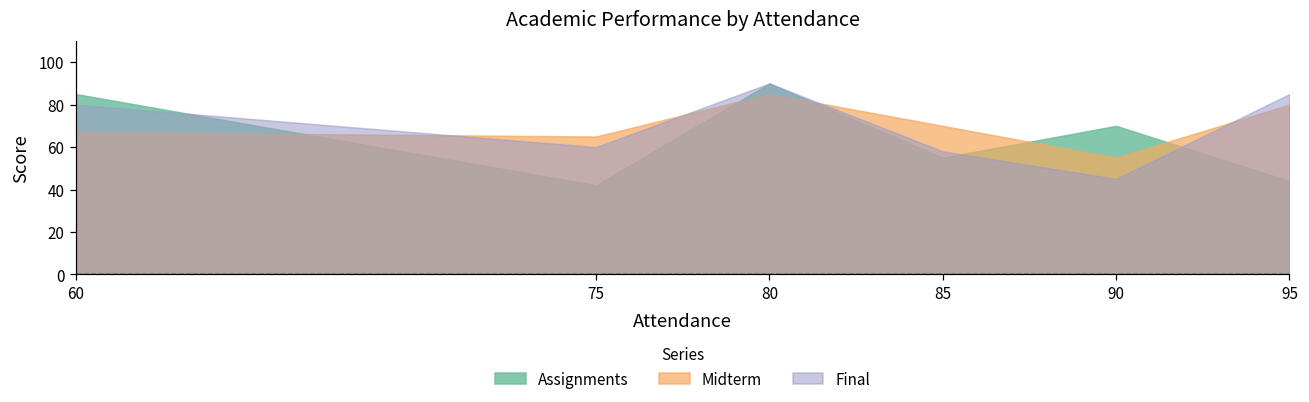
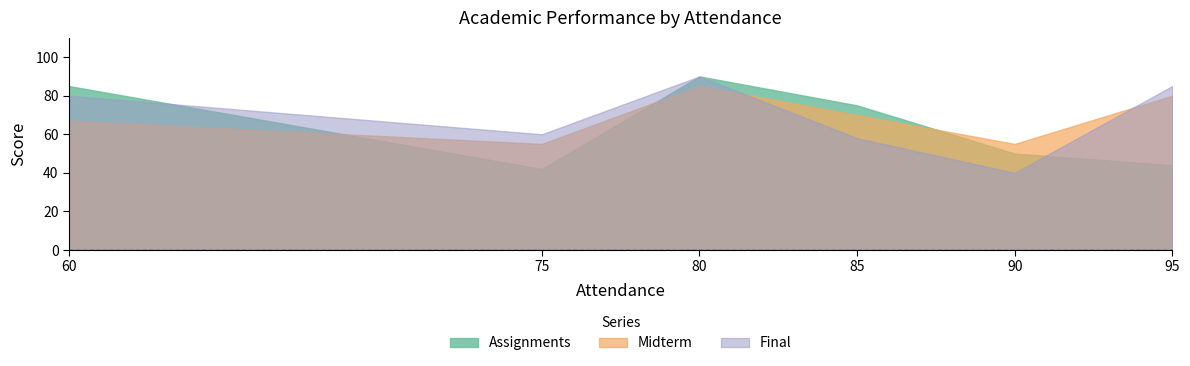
Midterm, 75: 65 -> 55
Assignments, 85: 55 -> 75
Assignments, 90: 70 -> 50
Final, 90: 45 -> 40
